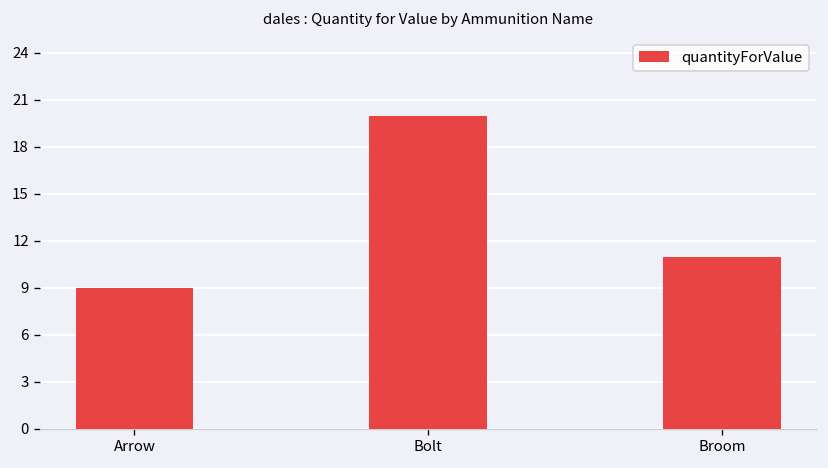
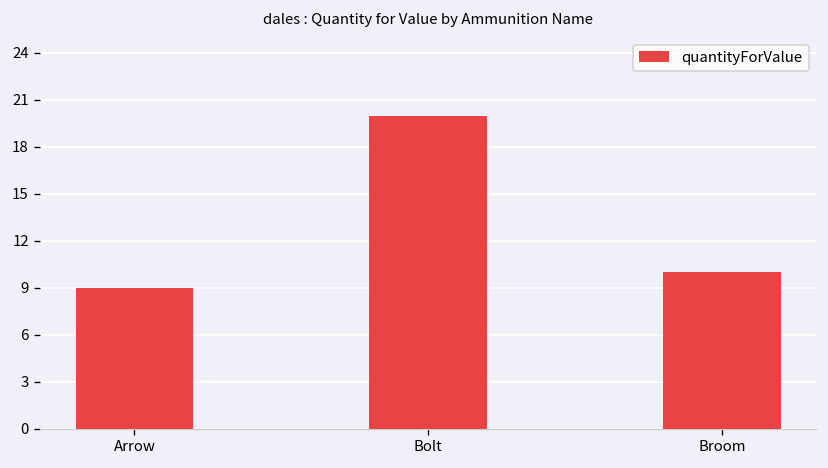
Broom: 11 -> 10
